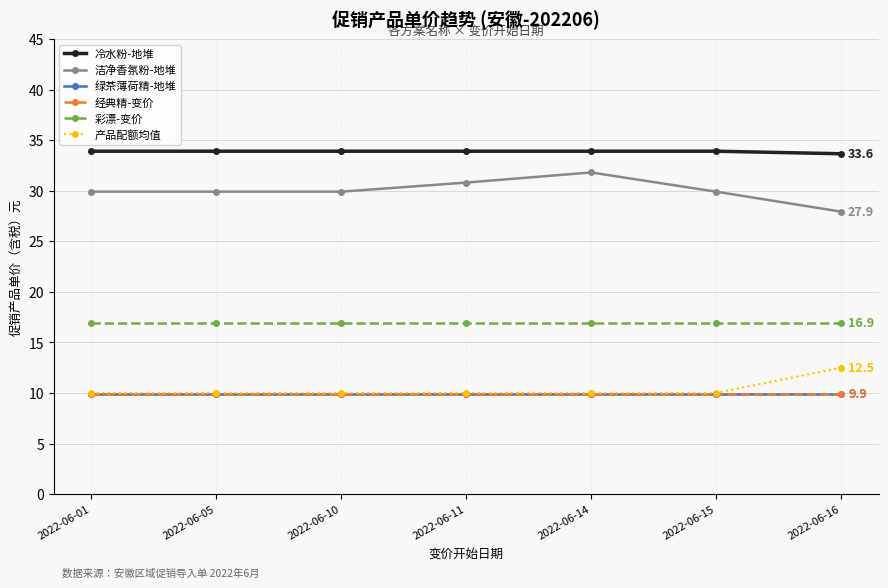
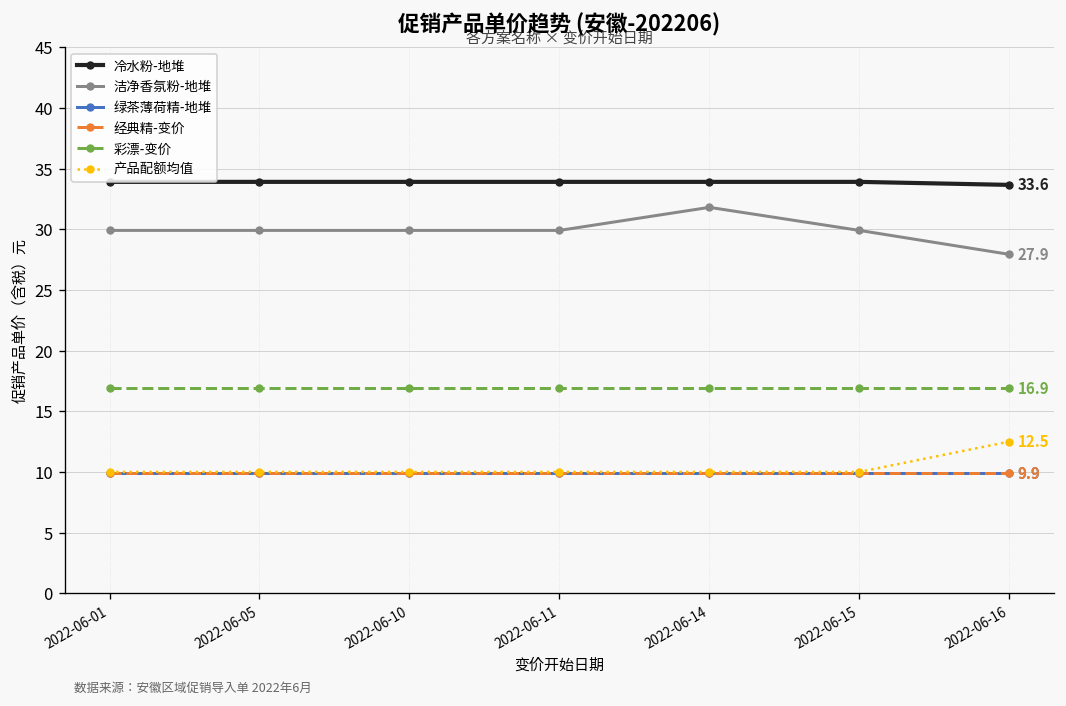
洁净香氛粉-地堆, 2022-06-11: 30.8 -> 29.9
